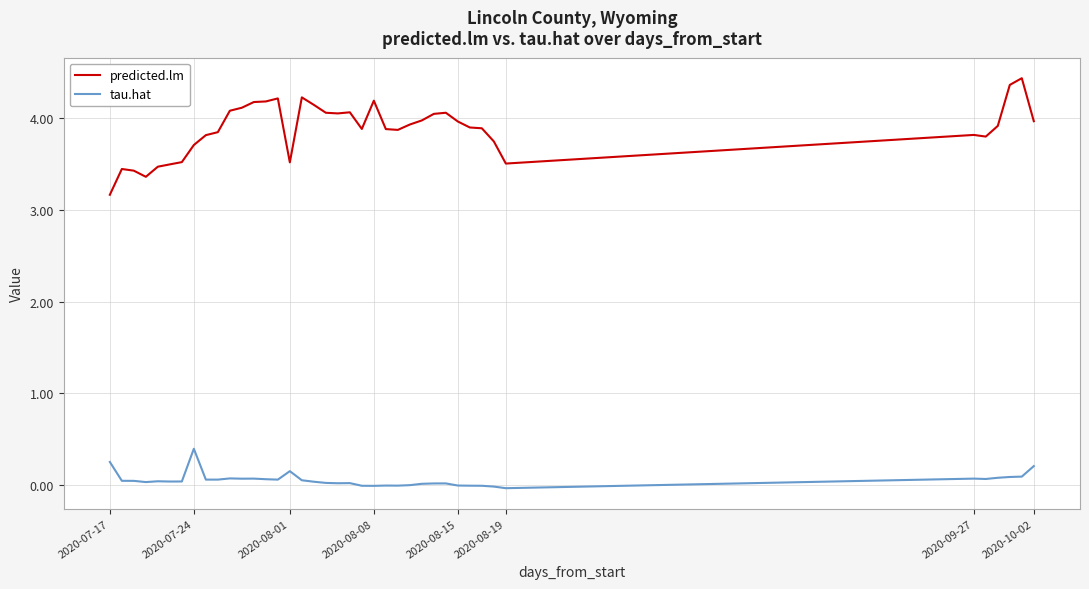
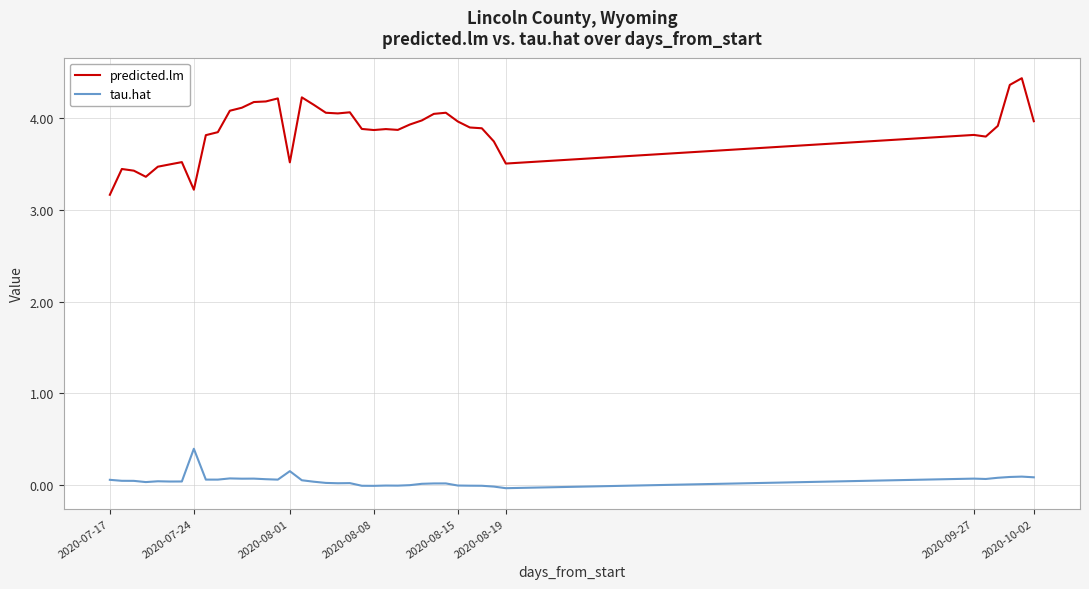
tau.hat, 2020-07-17: 0.2 -> 0.1
predicted.lm, 2020-07-24: 3.7 -> 3.2
predicted.lm, 2020-08-08: 4.2 -> 3.9
tau.hat, 2020-10-02: 0.2 -> 0.1
